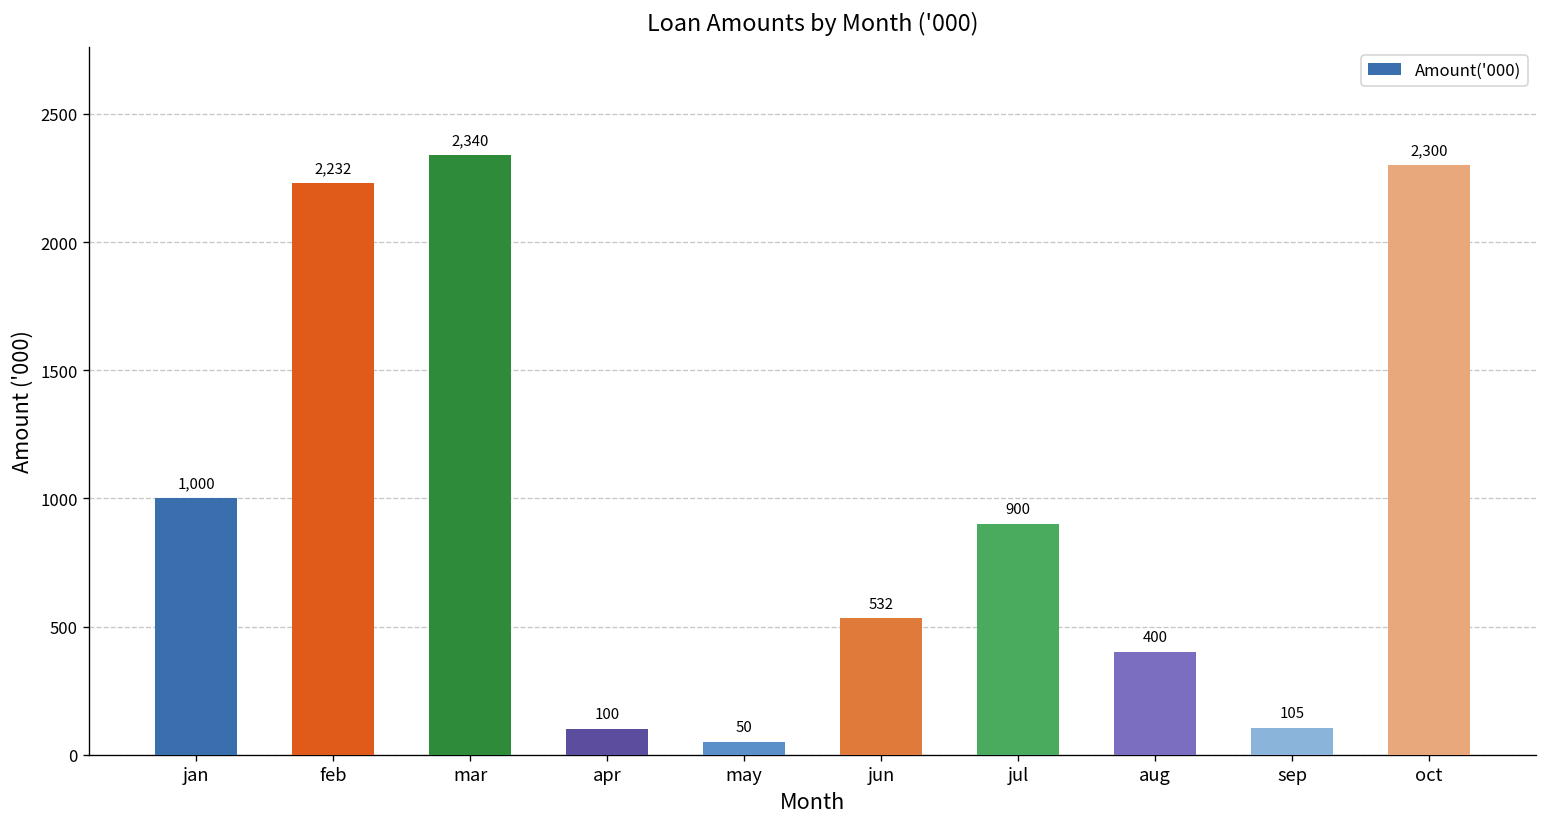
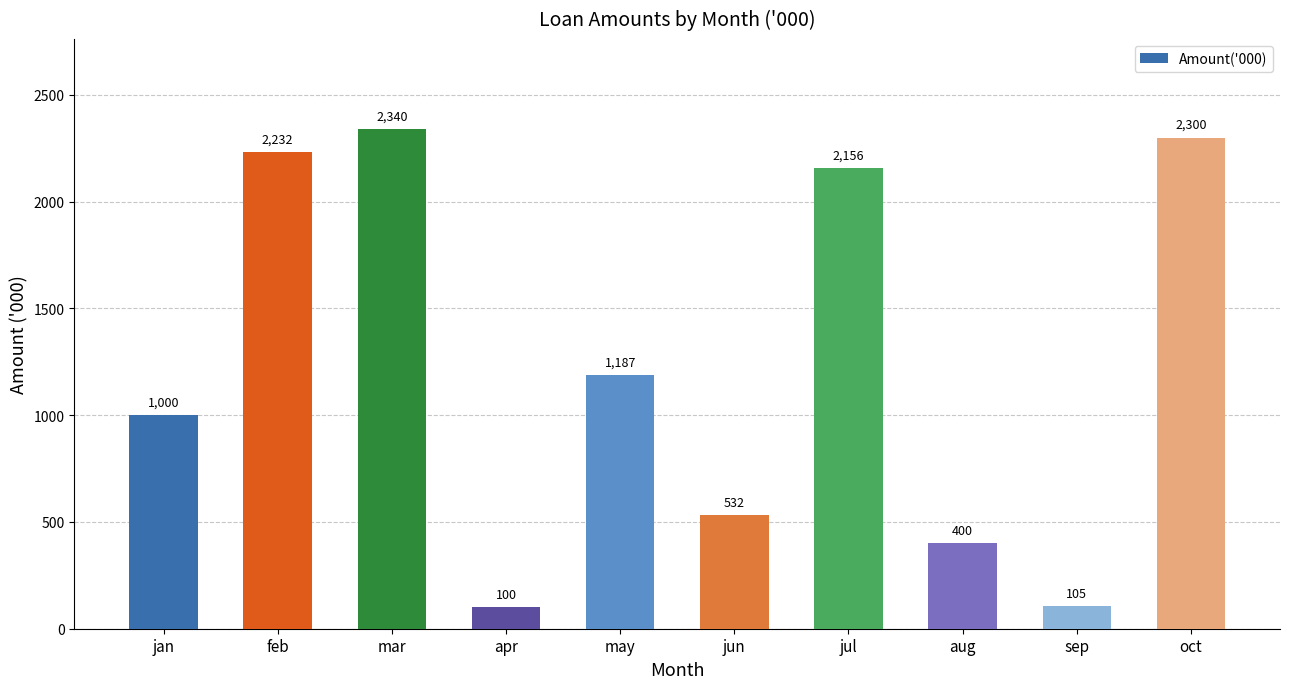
may: 50 -> 1,187
jul: 900 -> 2,156
